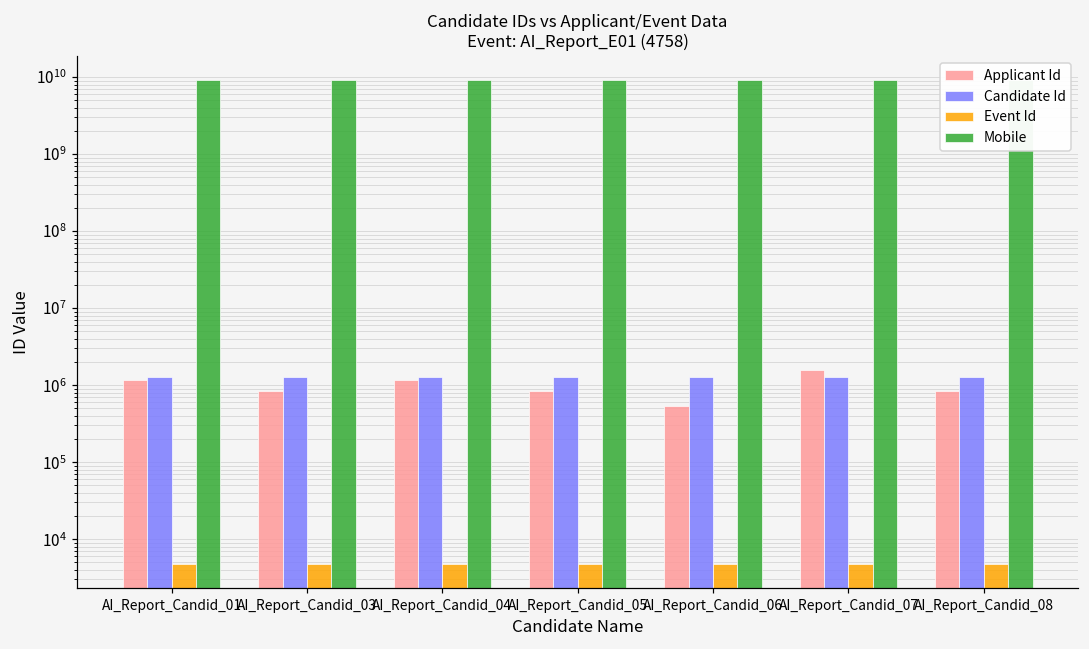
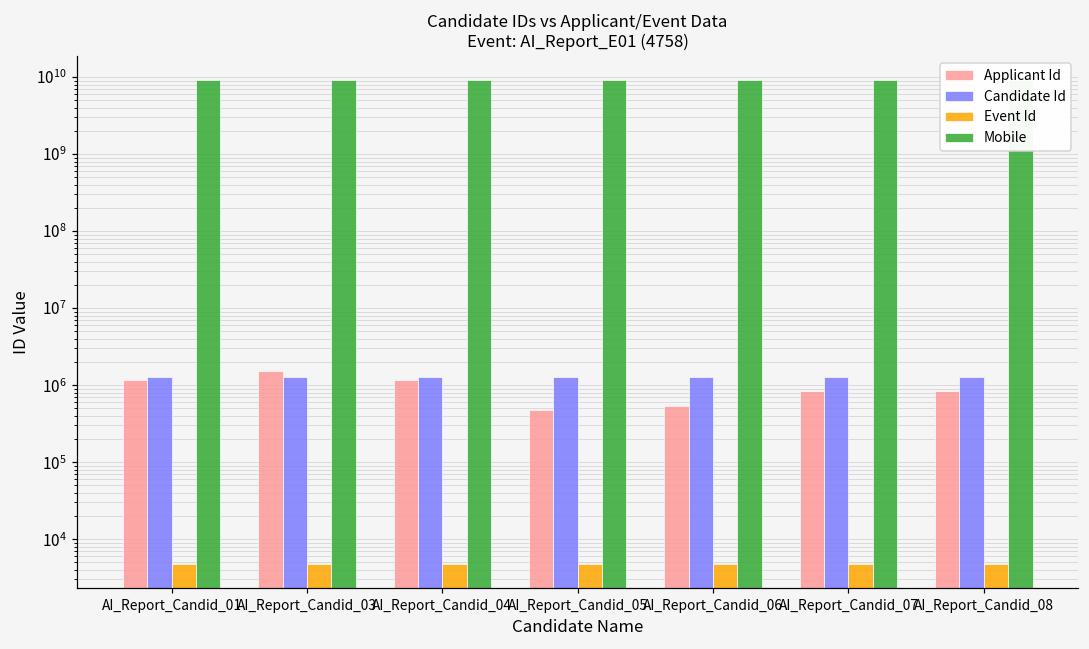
Applicant Id, AI_Report_Candid_03: 800000 -> 1500000
Applicant Id, AI_Report_Candid_05: 800000 -> 500000
Applicant Id, AI_Report_Candid_07: 1600000 -> 800000
